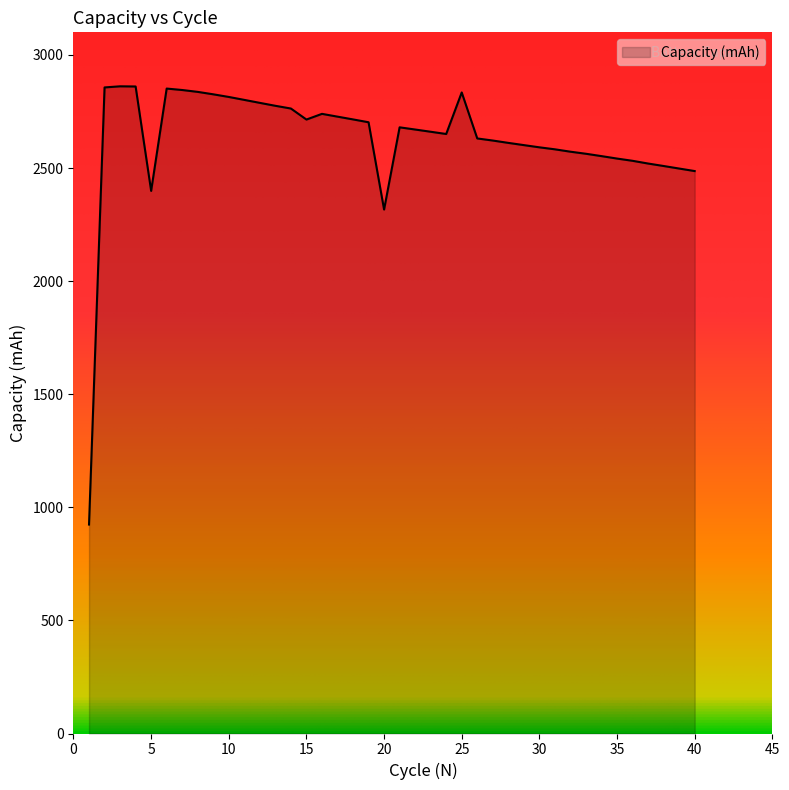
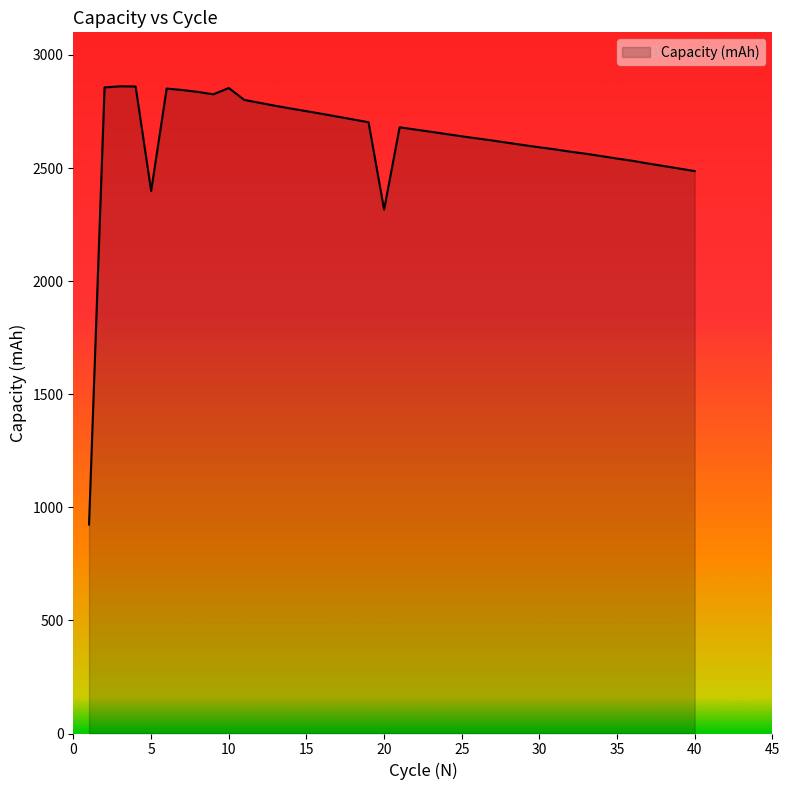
10: 2810 -> 2850
15: 2710 -> 2750
25: 2830 -> 2640
